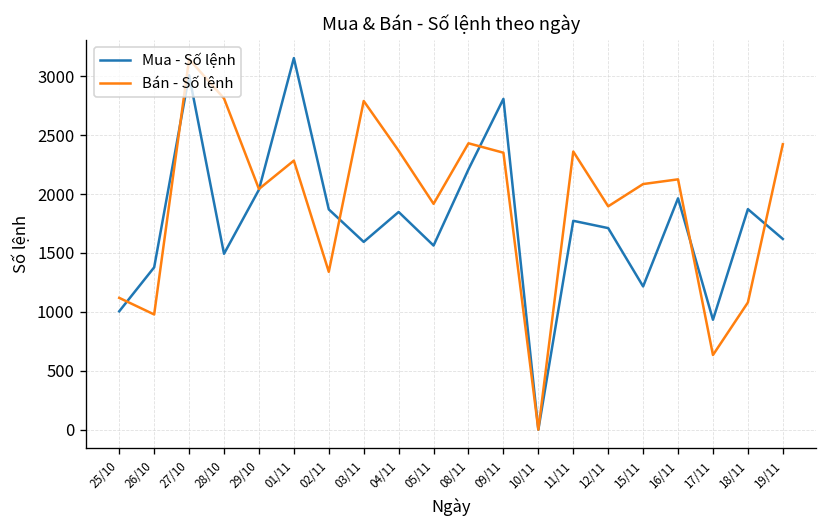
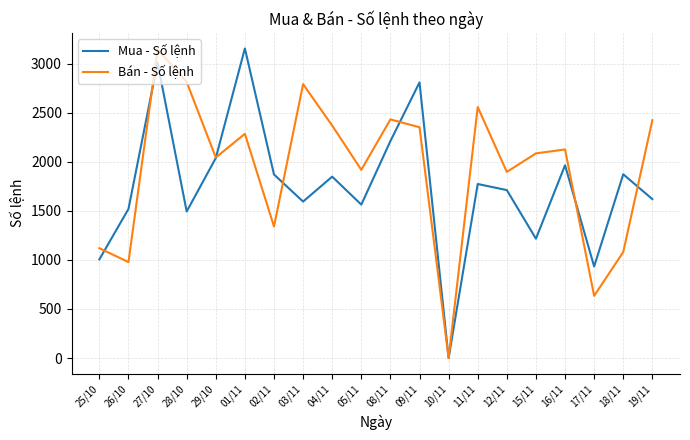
Mua - Số lệnh, 26/10: 1400 -> 1500
Bán - Số lệnh, 11/11: 2400 -> 2600
